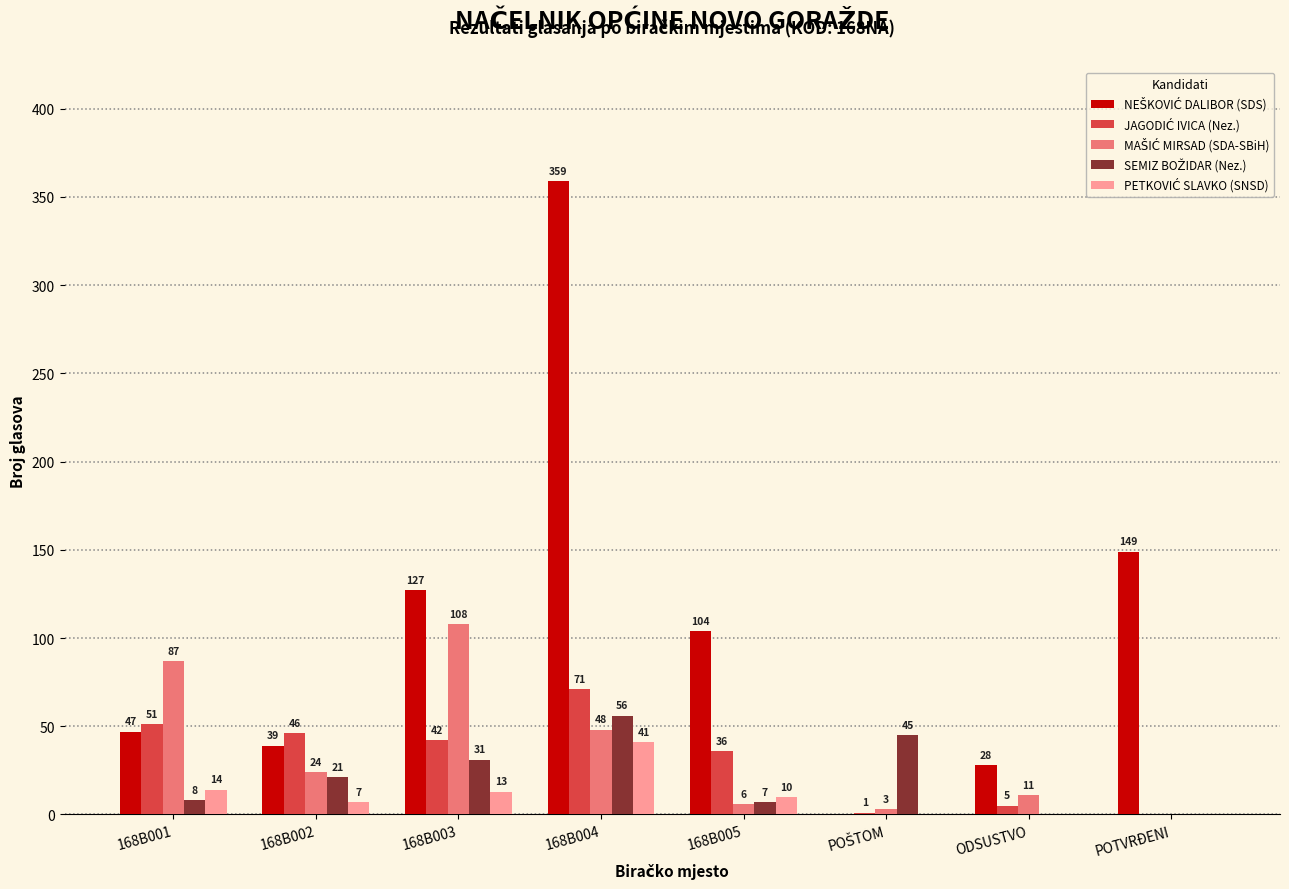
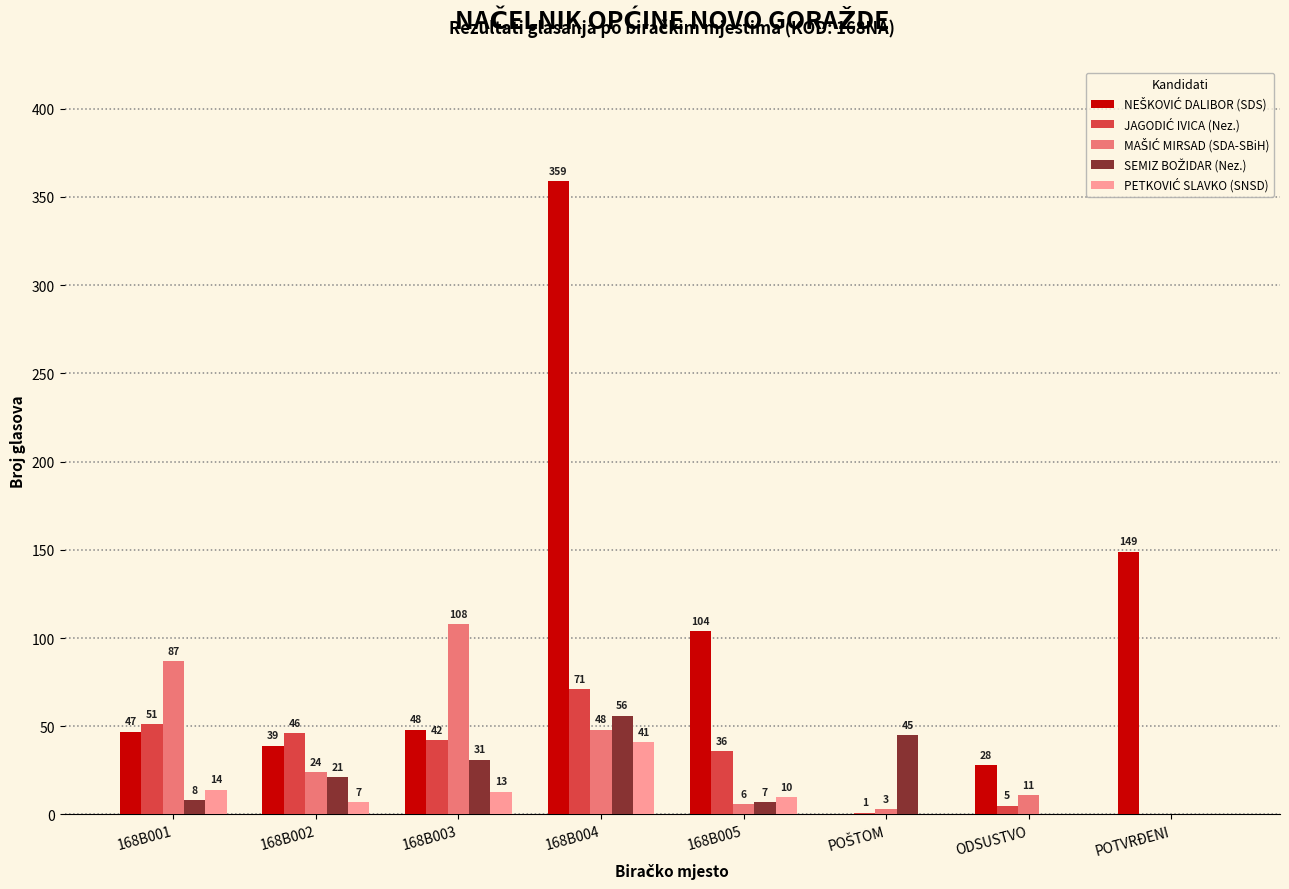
NEŠKOVIĆ DALIBOR (SDS), 168B003: 127 -> 48
